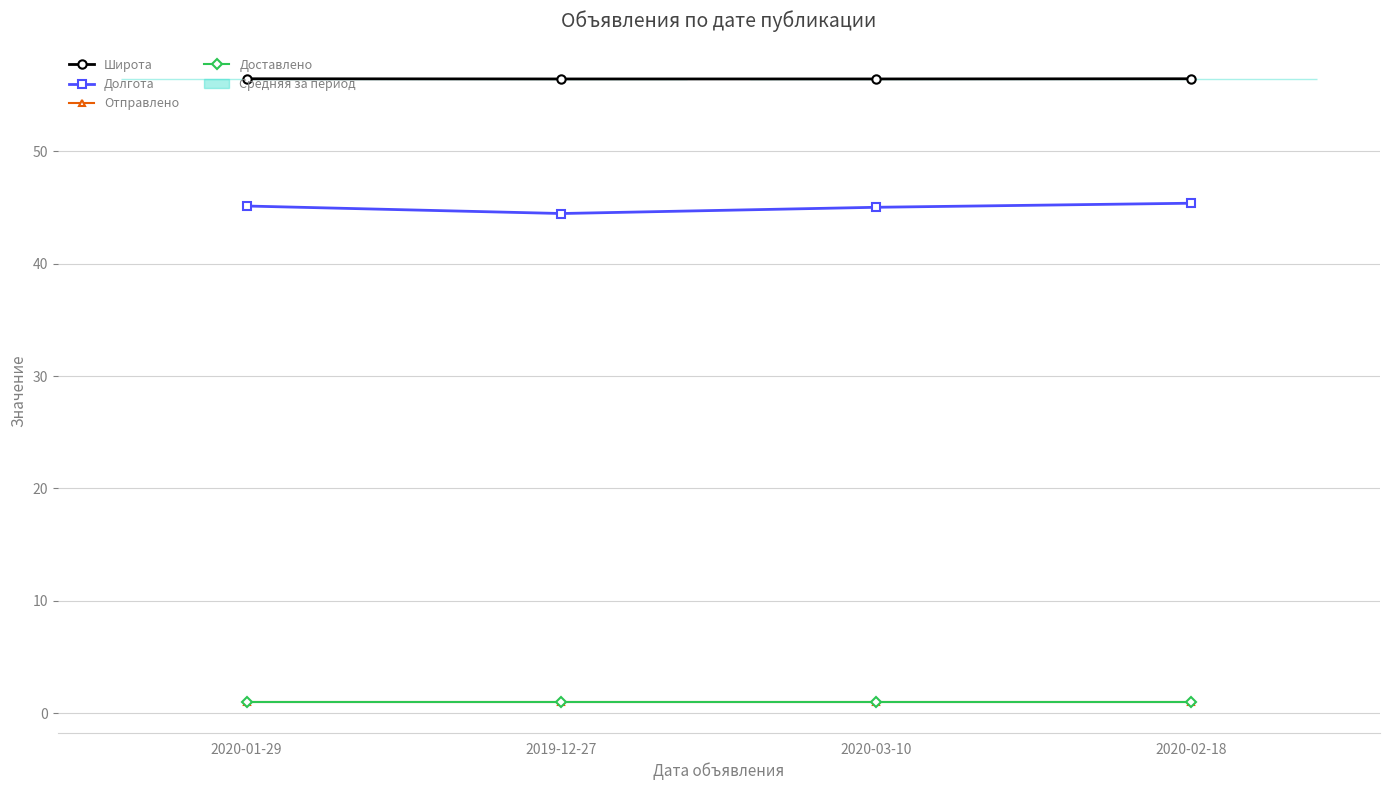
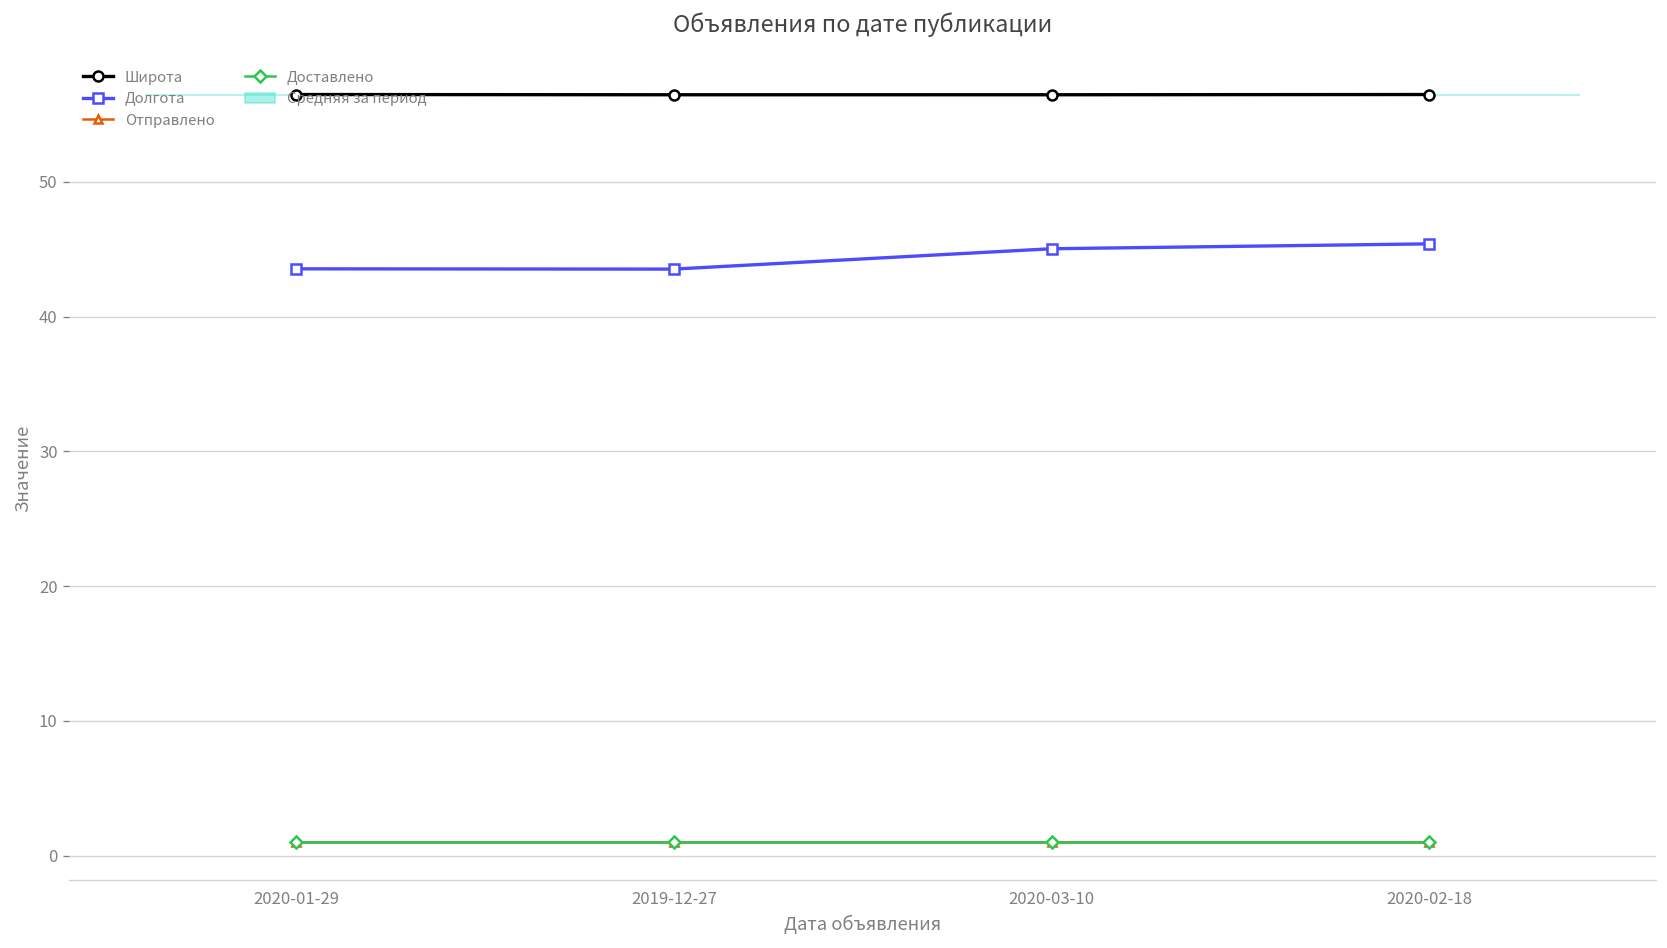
Долгота, 2020-01-29: 45.1 -> 43.5
Долгота, 2019-12-27: 44.5 -> 43.5
